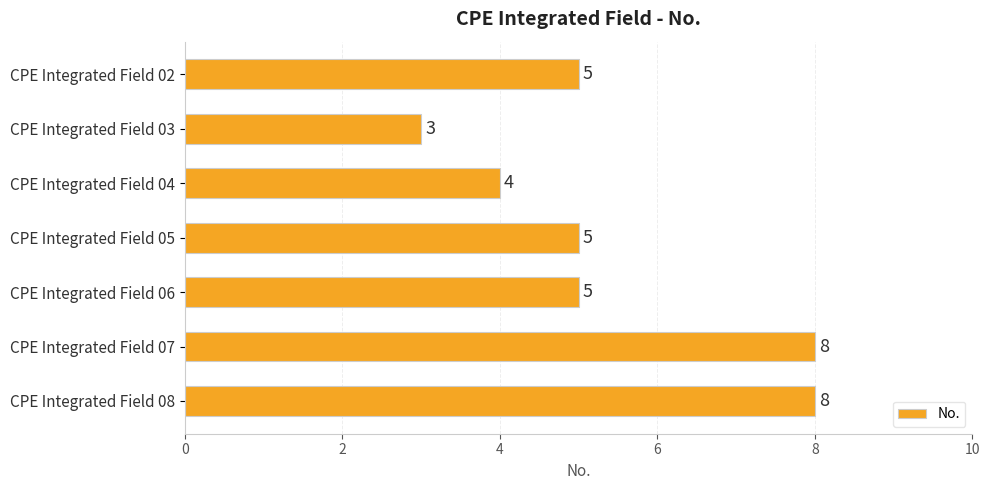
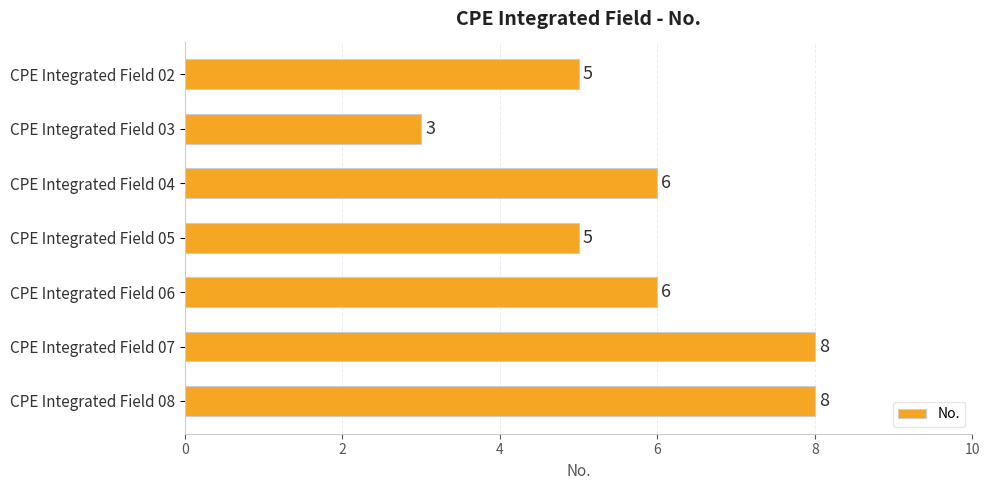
CPE Integrated Field 04: 4 -> 6
CPE Integrated Field 06: 5 -> 6
